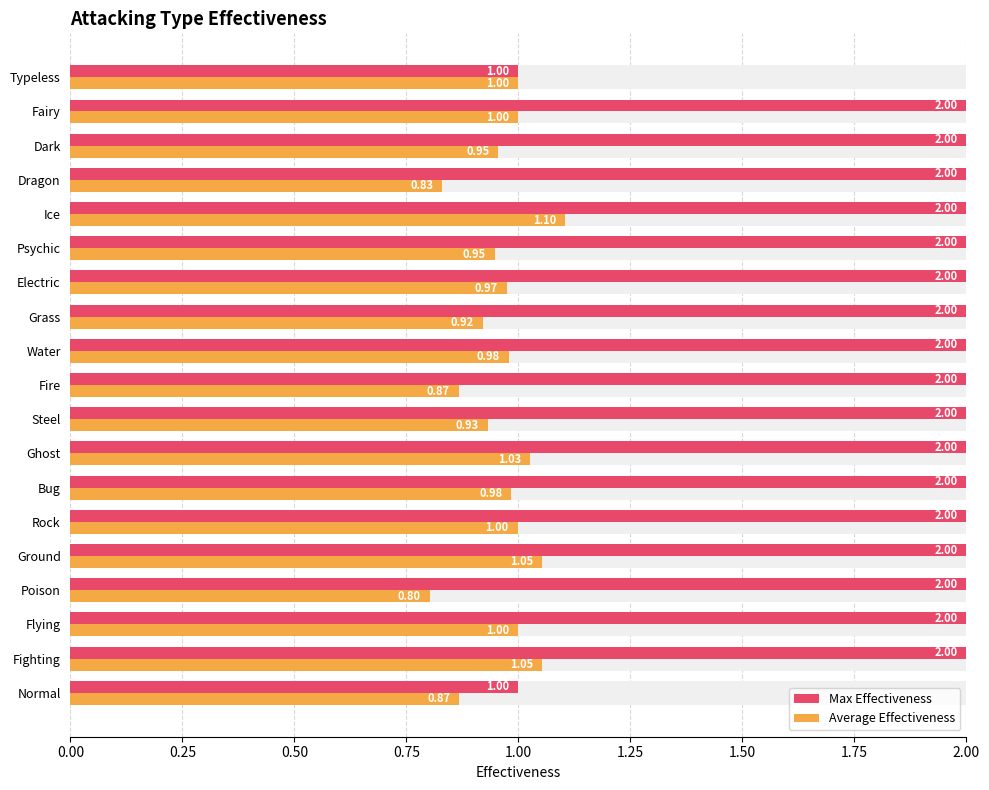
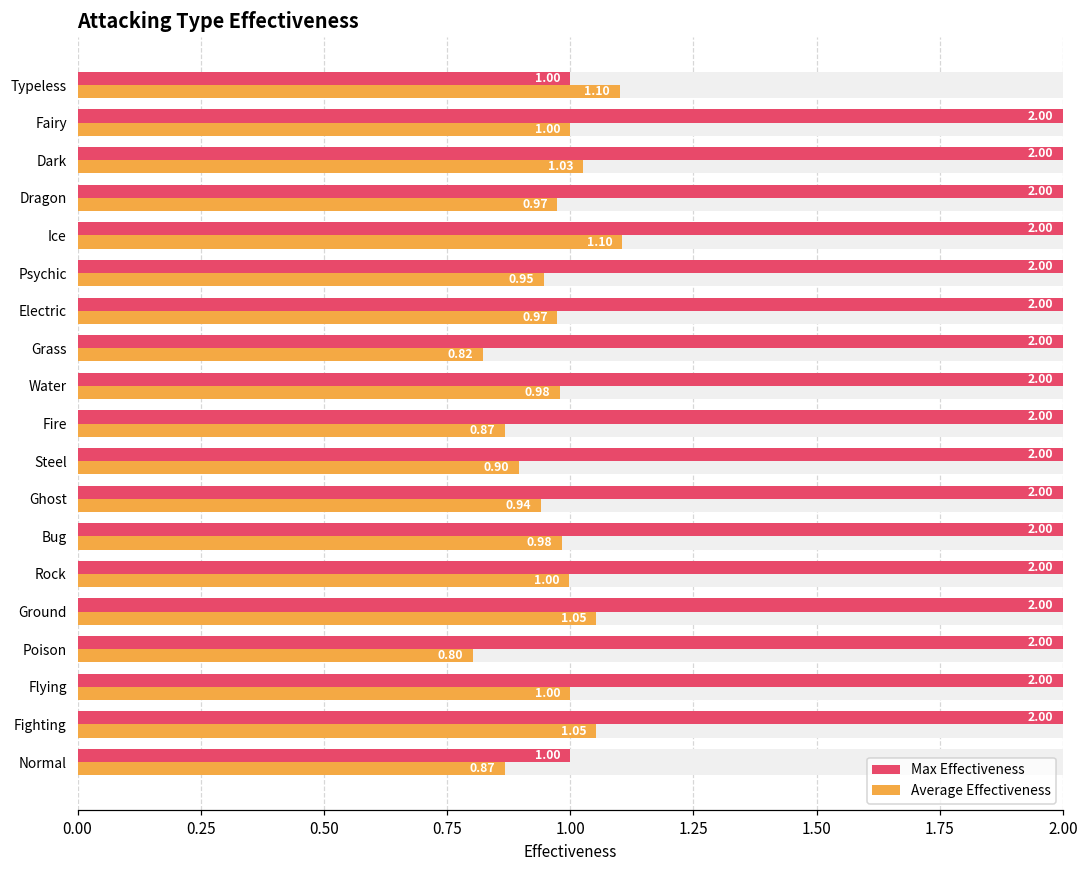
Average Effectiveness, Typeless: 1.00 -> 1.10
Average Effectiveness, Dark: 0.95 -> 1.03
Average Effectiveness, Dragon: 0.83 -> 0.97
Average Effectiveness, Grass: 0.92 -> 0.82
Average Effectiveness, Steel: 0.93 -> 0.90
Average Effectiveness, Ghost: 1.03 -> 0.94
